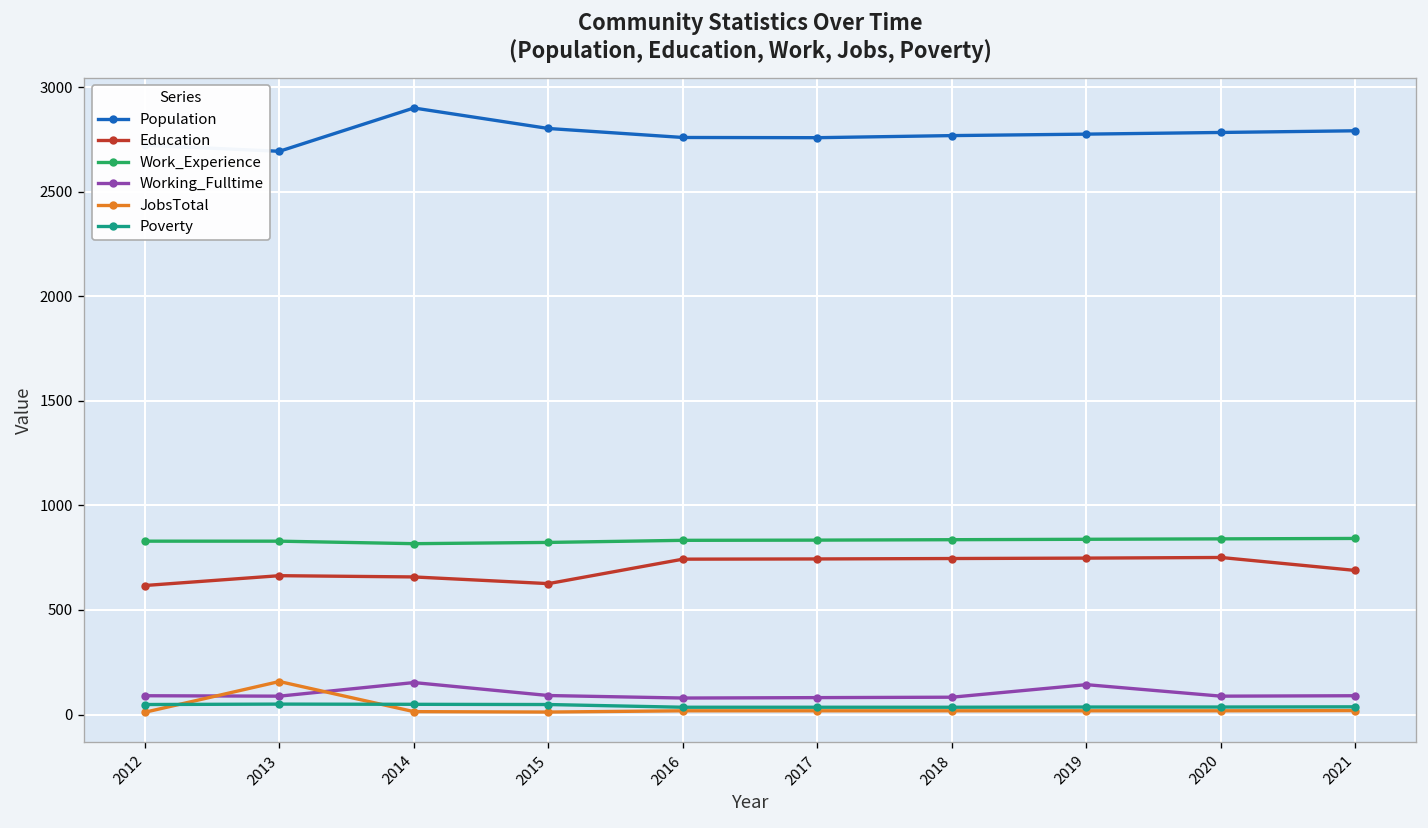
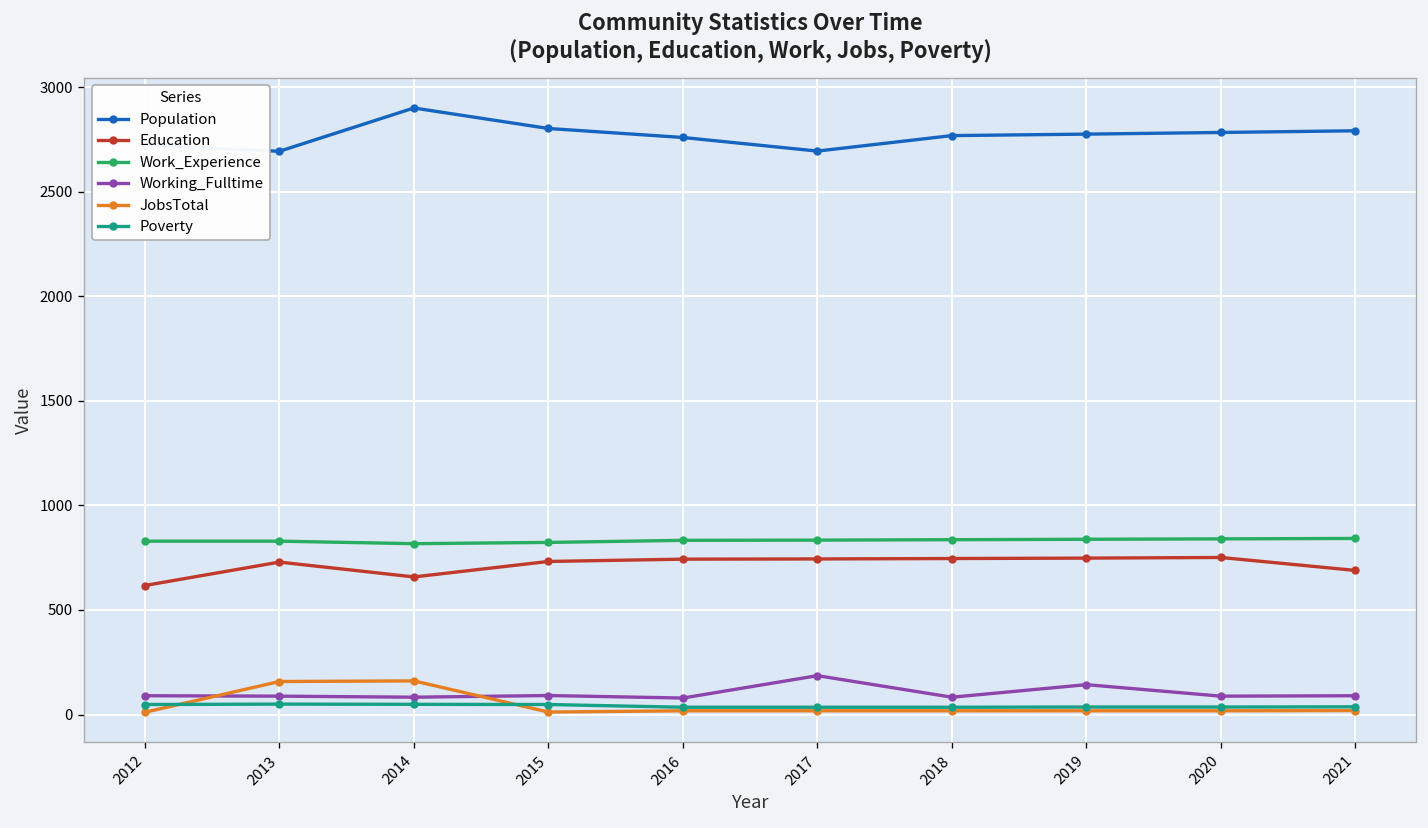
Education, 2013: 660 -> 730
Working_Fulltime, 2014: 150 -> 80
JobsTotal, 2014: 10 -> 160
Education, 2015: 630 -> 730
Population, 2017: 2760 -> 2690
Working_Fulltime, 2017: 80 -> 190
